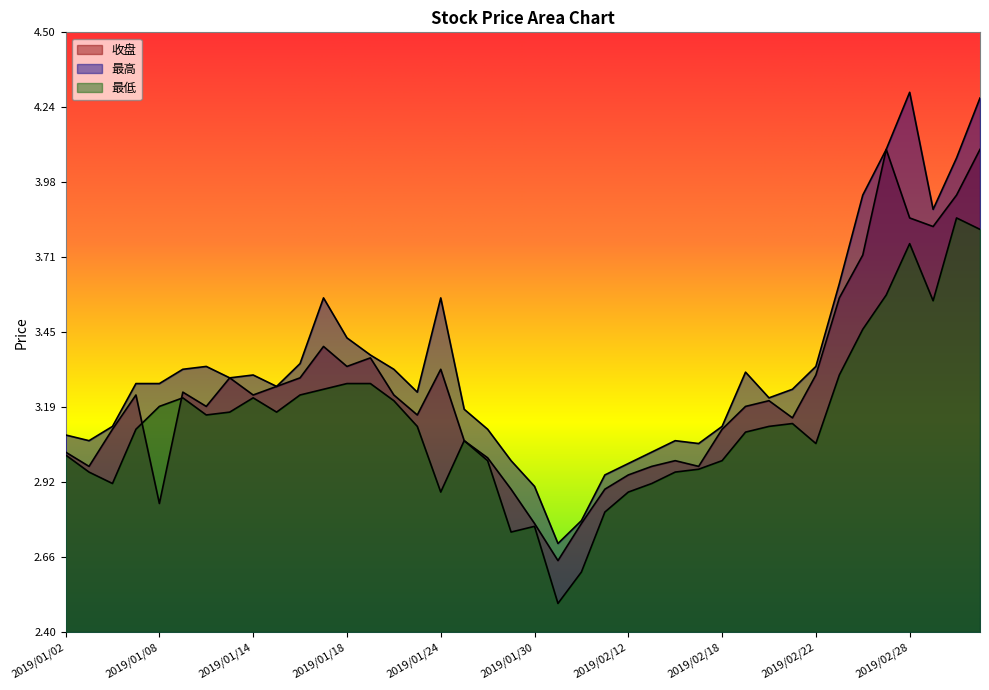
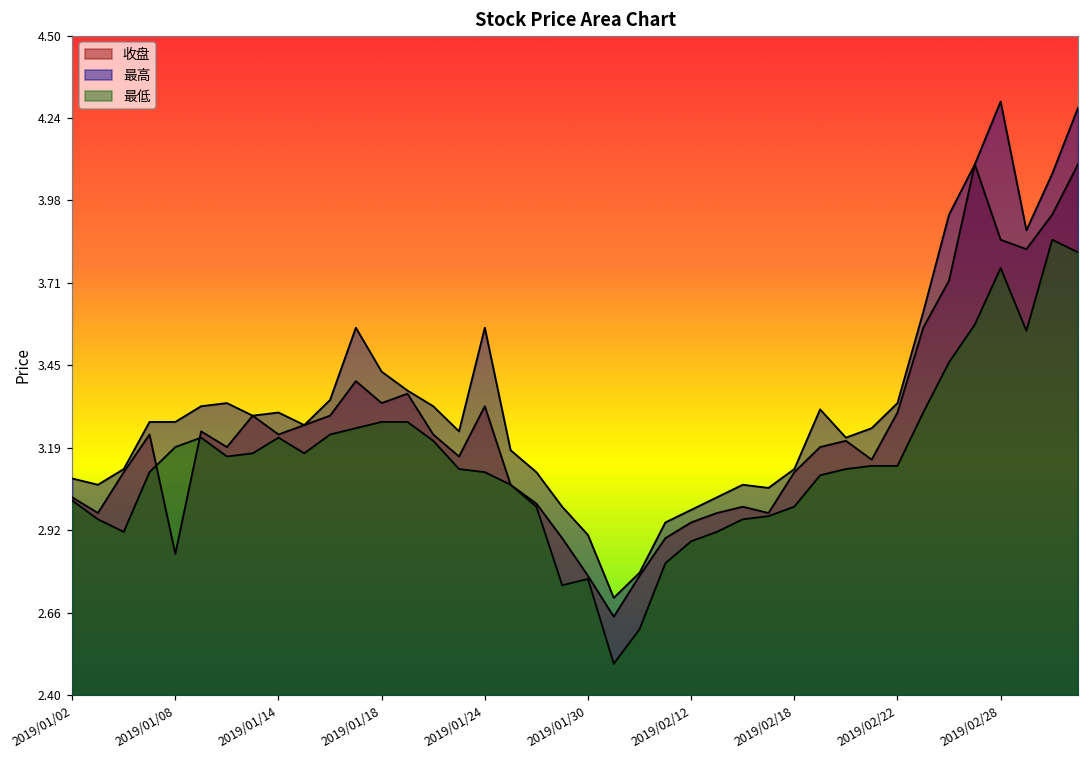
最低, 2019/01/24: 2.89 -> 3.11
最低, 2019/02/22: 3.06 -> 3.13
